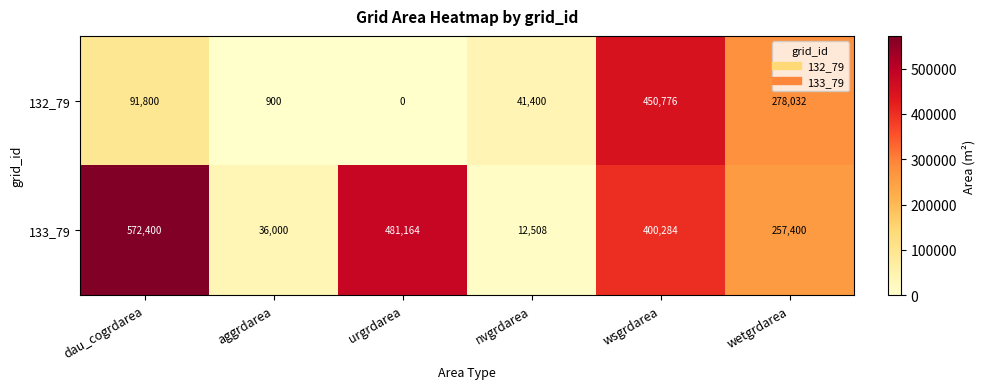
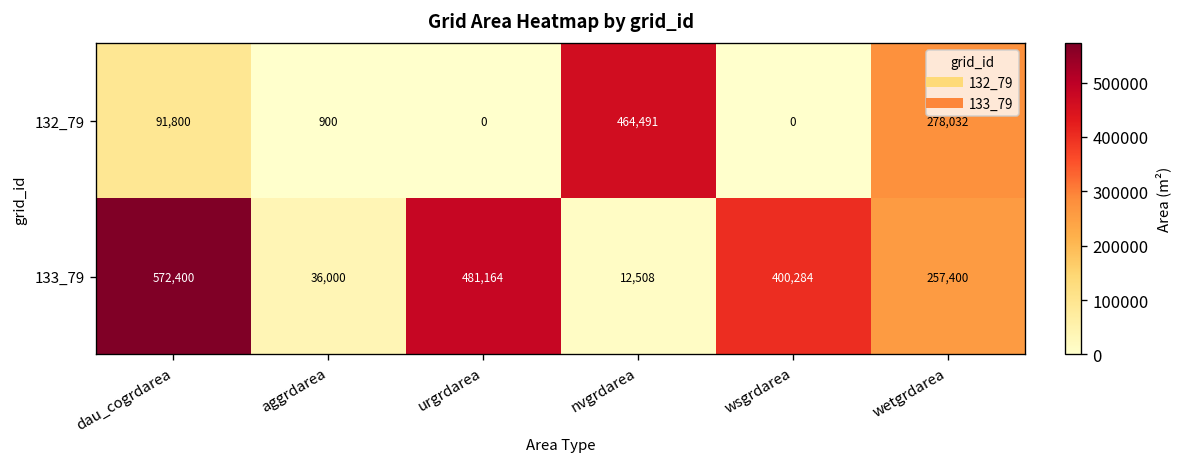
132_79, nvgrdarea: 41,400 -> 464,491
132_79, wsgrdarea: 450,776 -> 0
